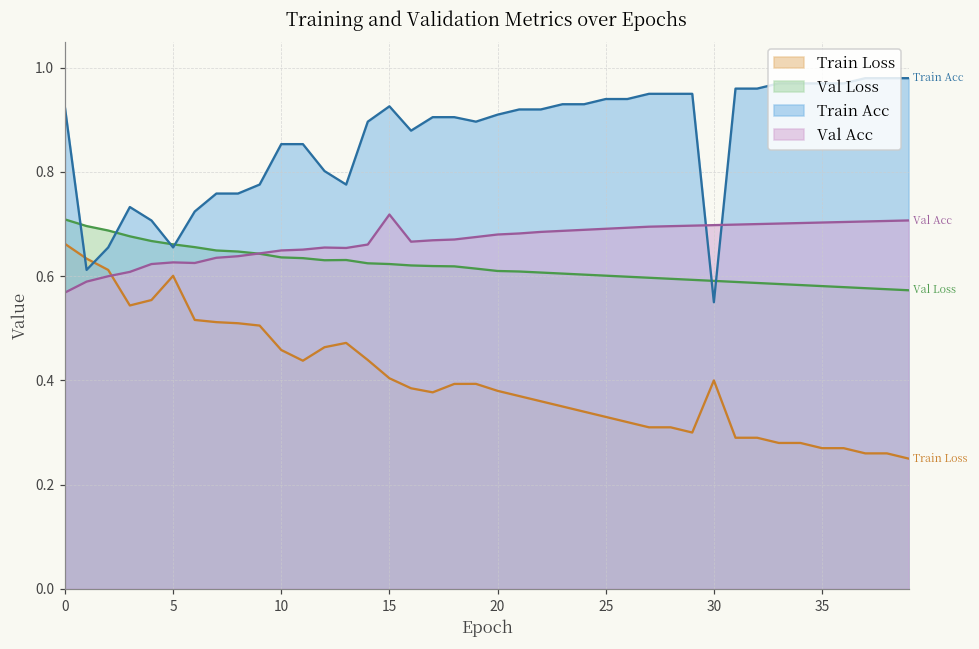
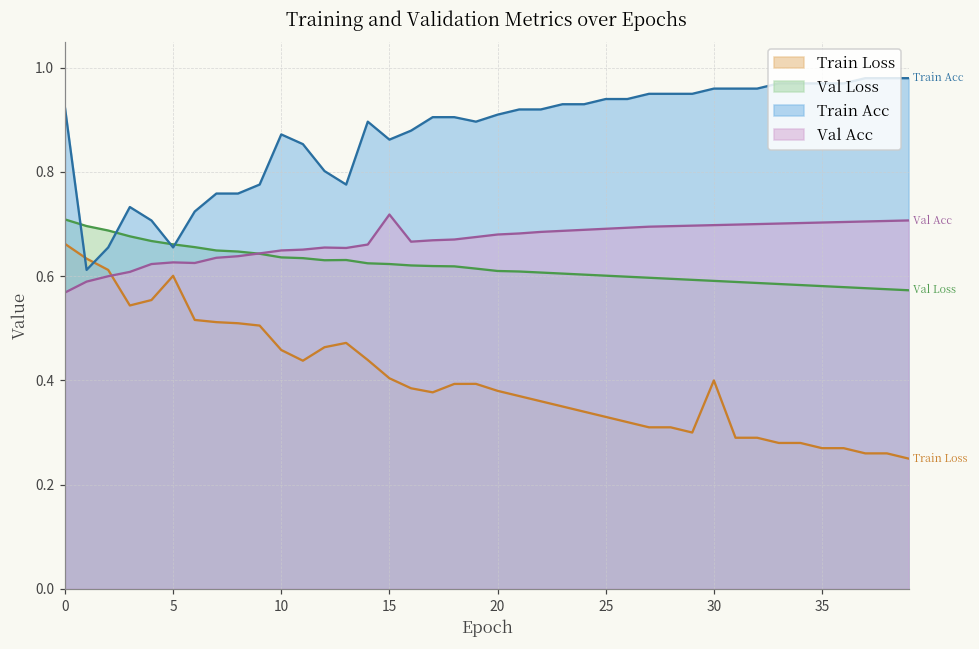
Train Acc, 10: 0.85 -> 0.87
Train Acc, 15: 0.93 -> 0.86
Train Acc, 30: 0.55 -> 0.96
